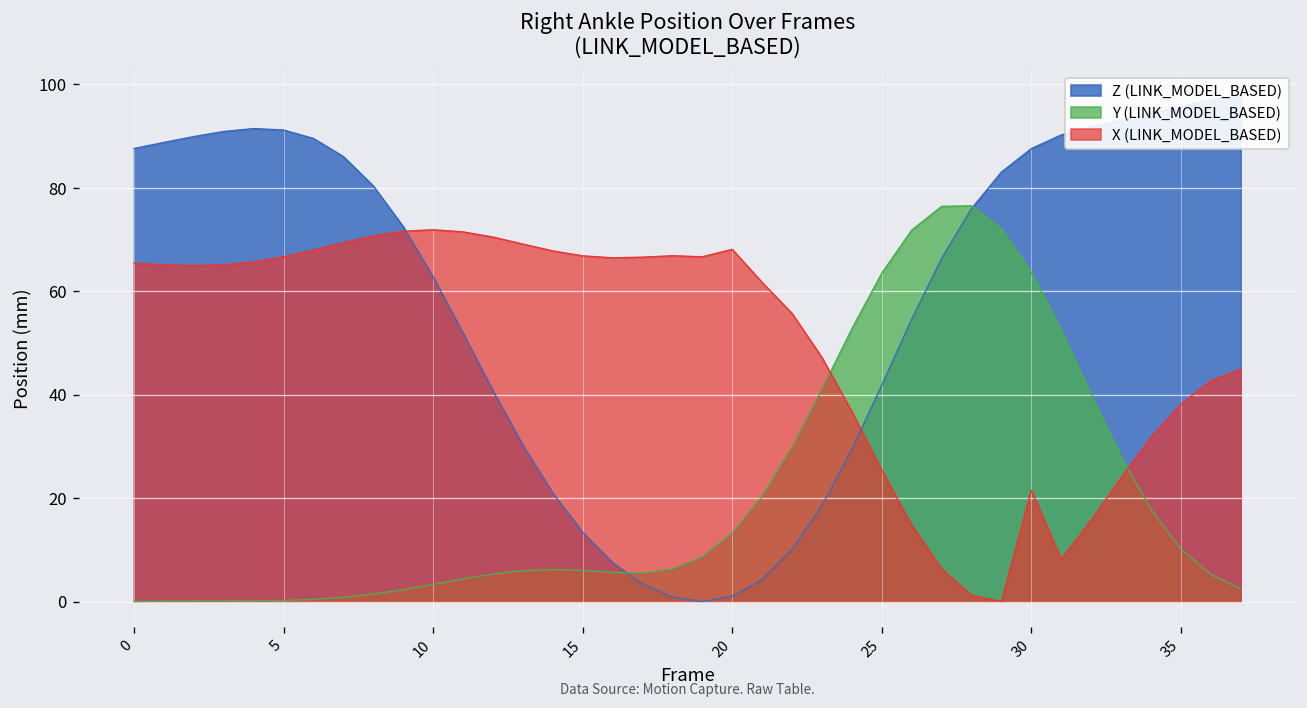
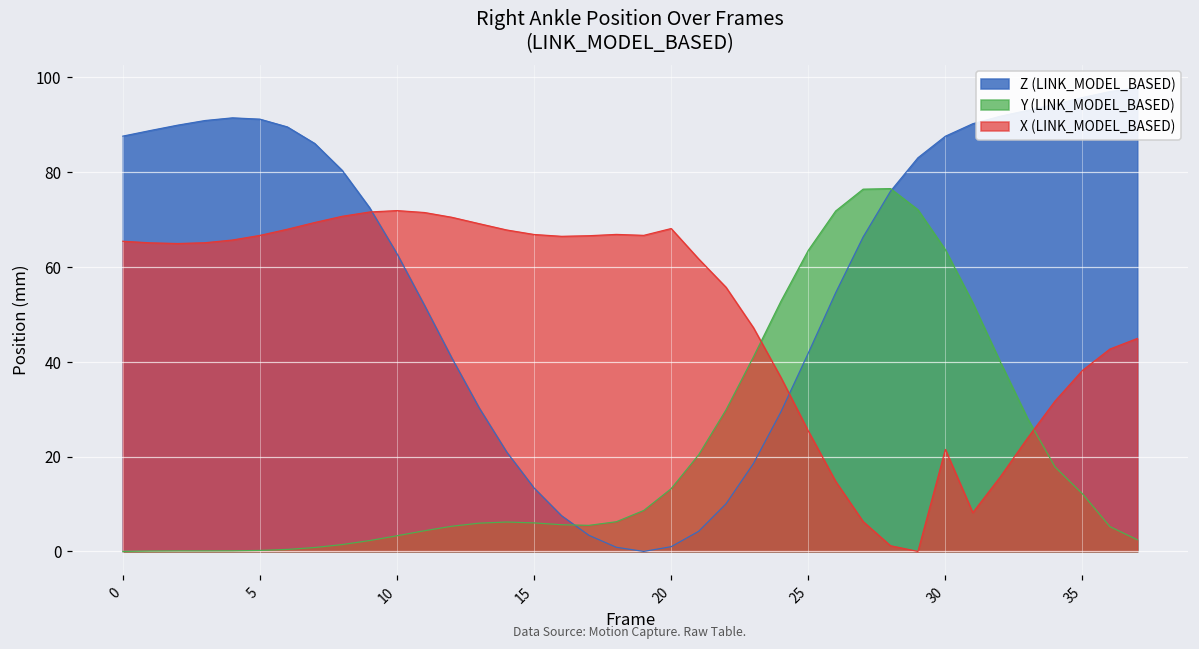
Y (LINK_MODEL_BASED), 35: 10 -> 12
